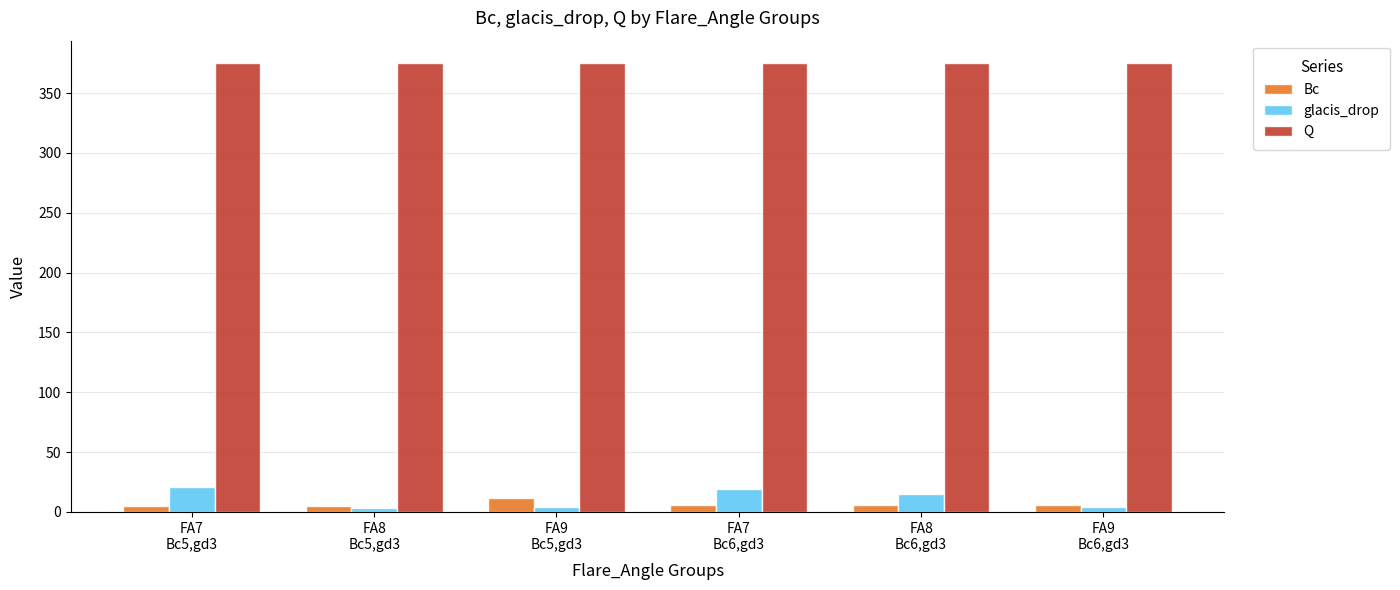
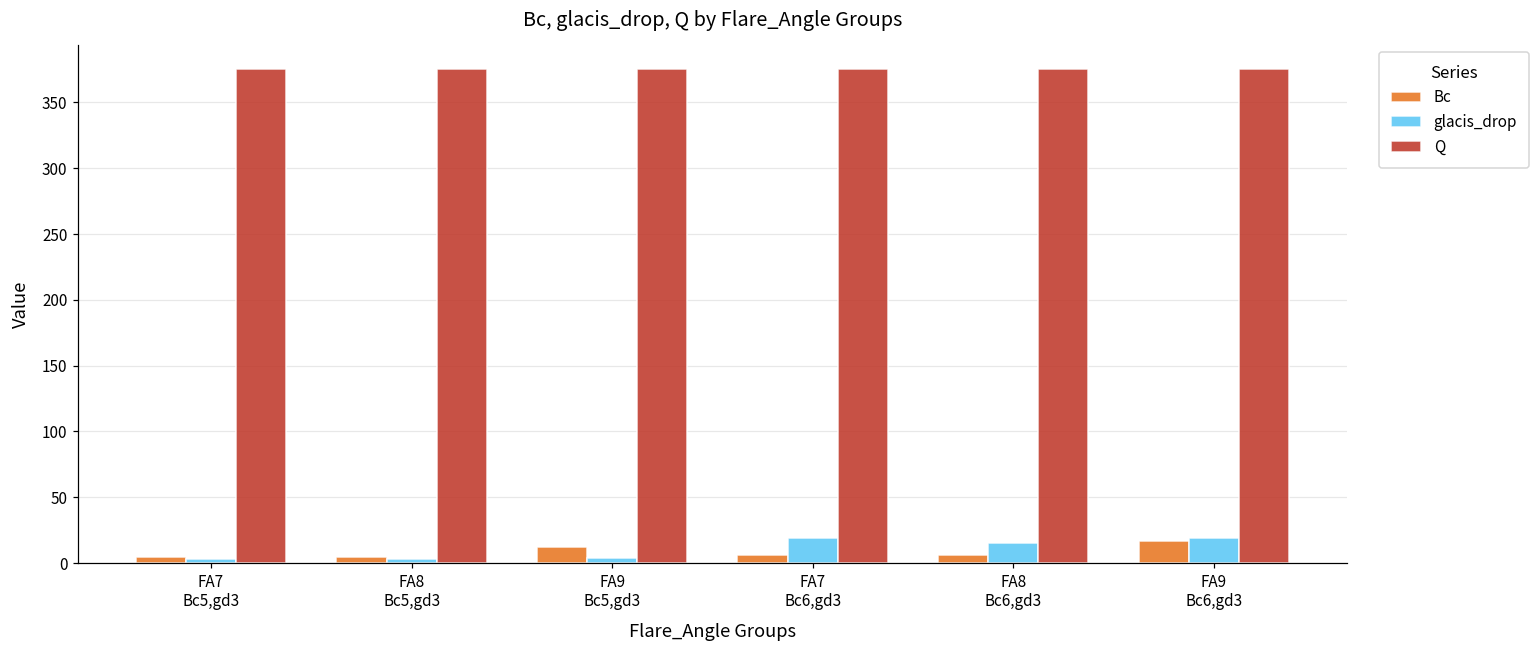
glacis_drop, FA7 Bc5,gd3: 21 -> 3
Bc, FA9 Bc6,gd3: 6 -> 17
glacis_drop, FA9 Bc6,gd3: 4 -> 19
